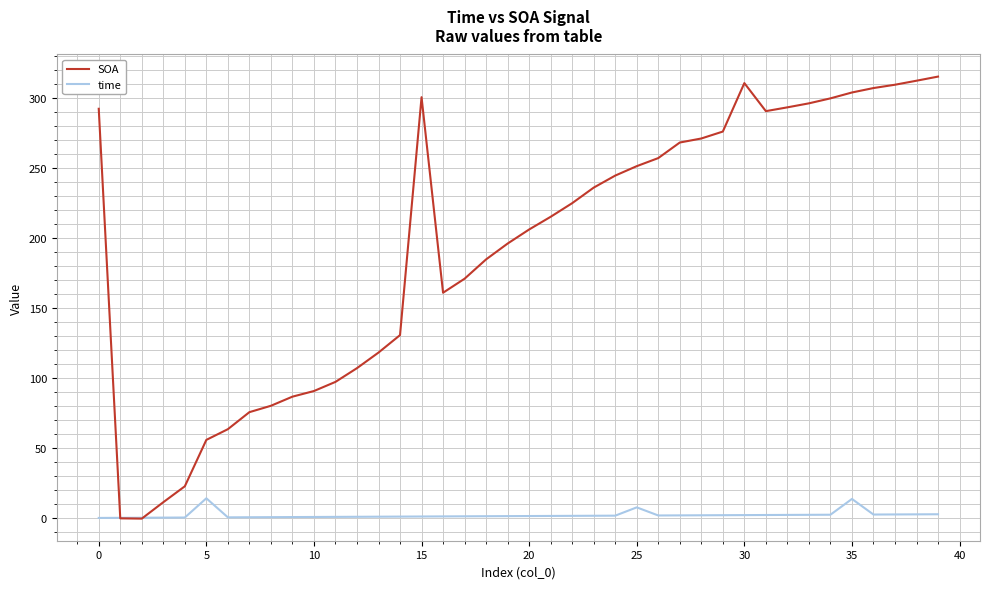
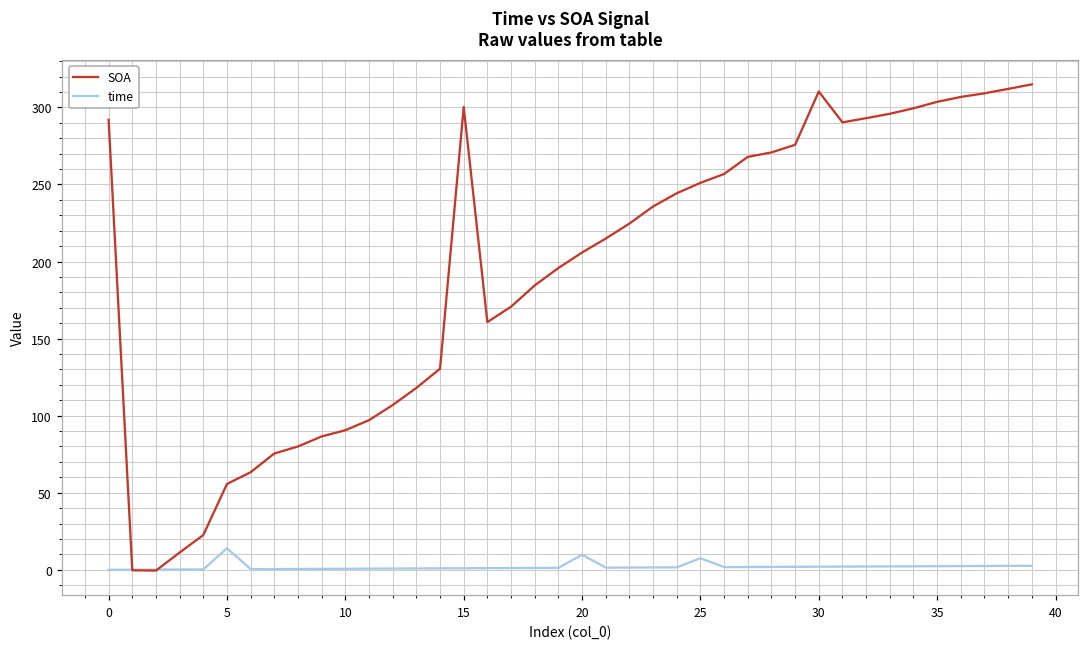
time, 20: 1 -> 10
time, 35: 14 -> 2
